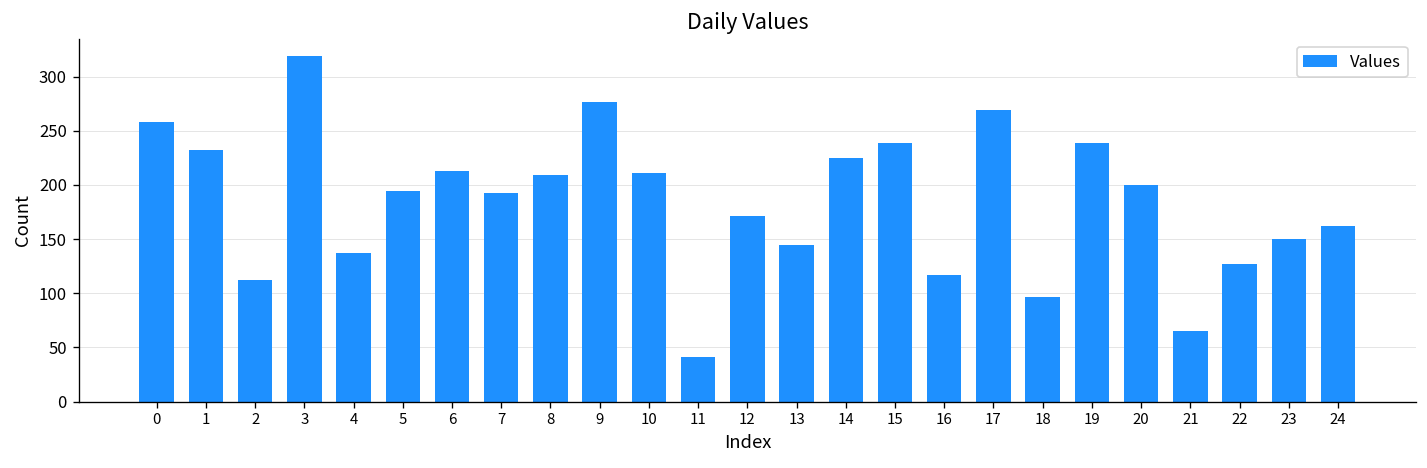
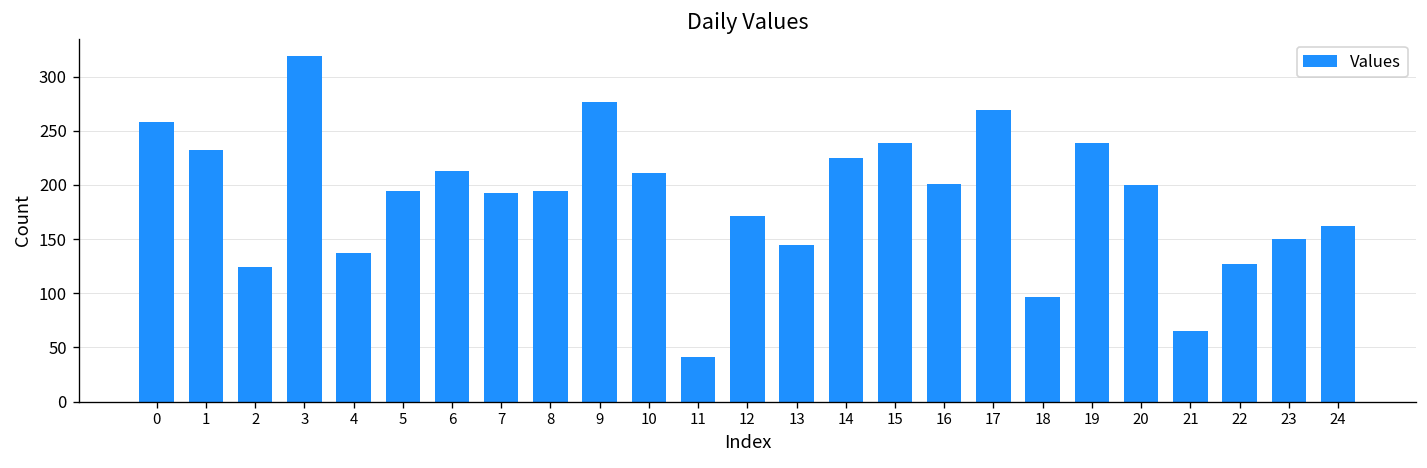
2: 110 -> 120
8: 210 -> 190
16: 120 -> 200
